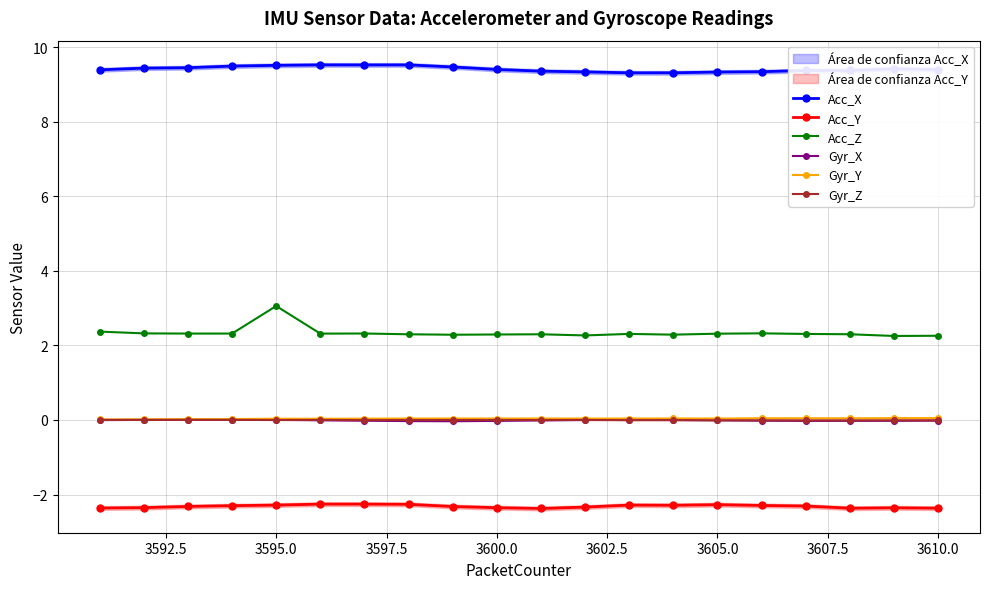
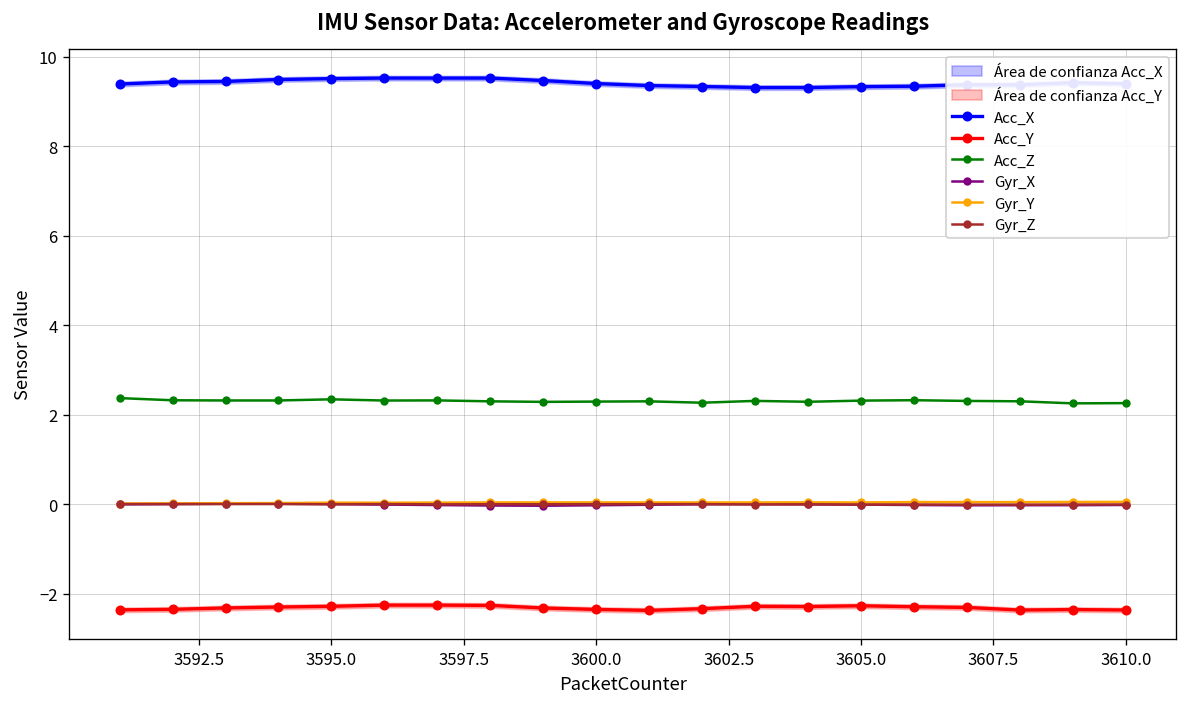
Acc_Z, 3595.0: 3.1 -> 2.3
